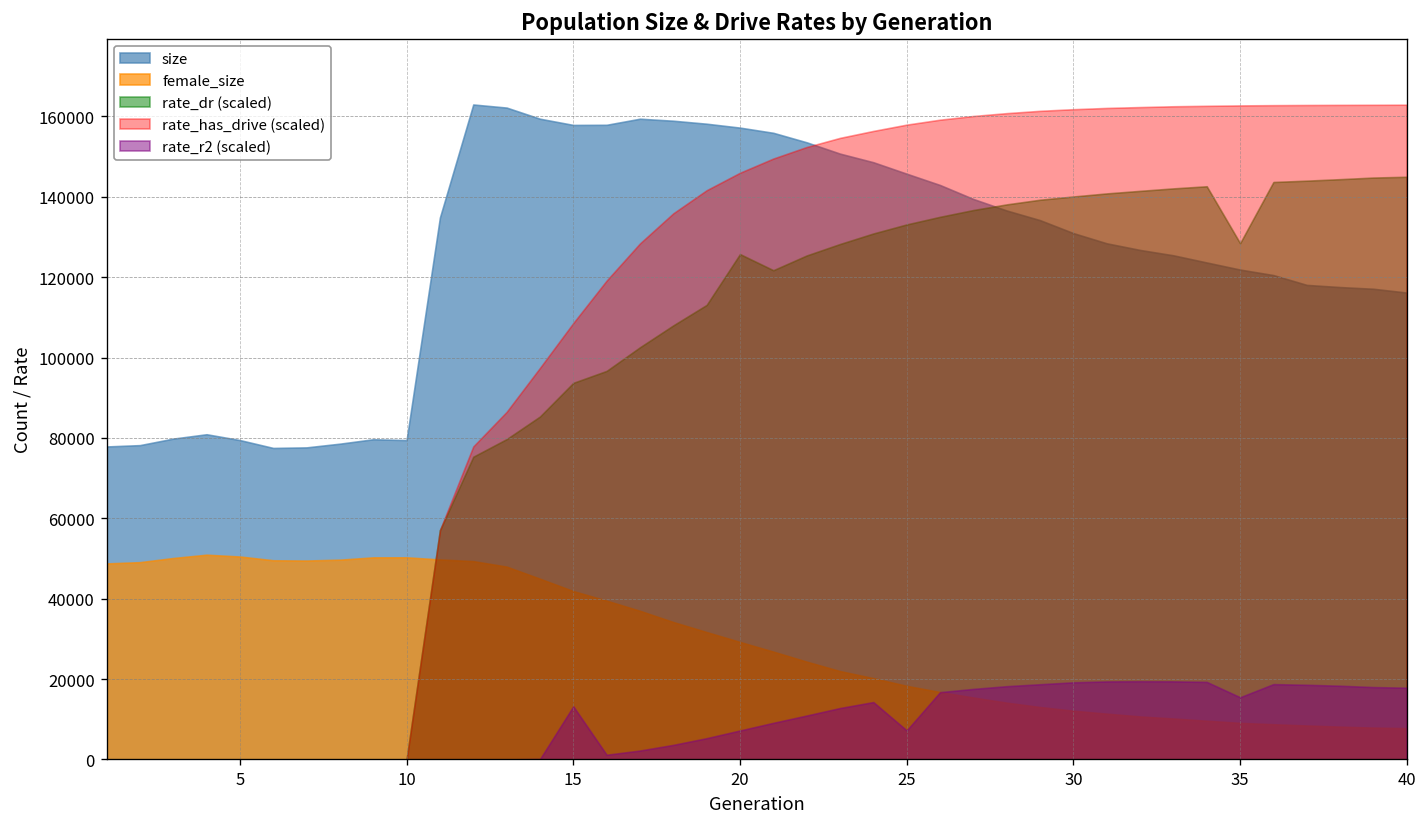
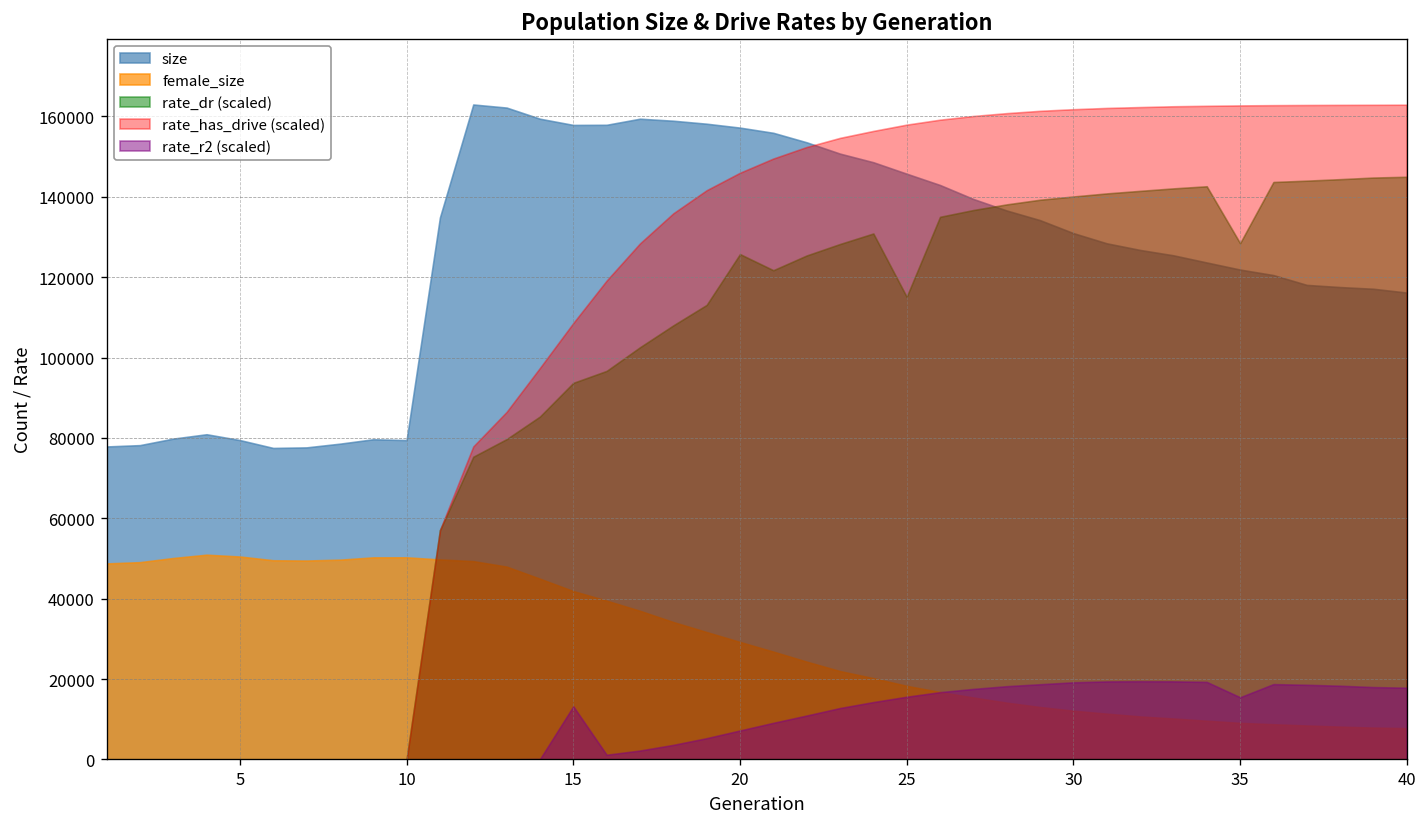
rate_dr (scaled), 25: 133000 -> 115000
rate_r2 (scaled), 25: 7000 -> 16000
